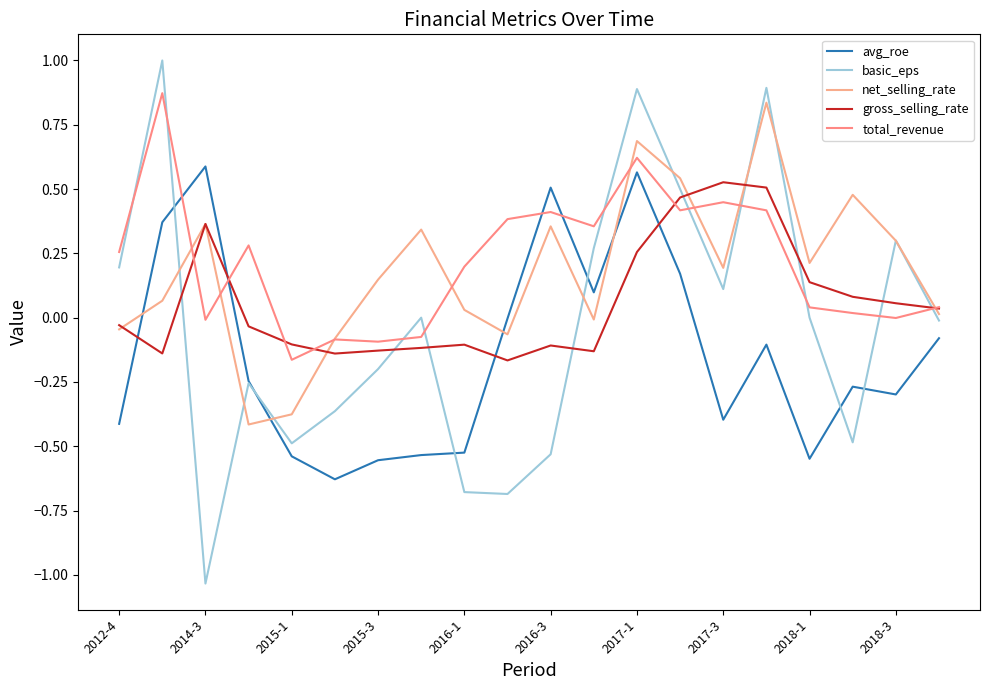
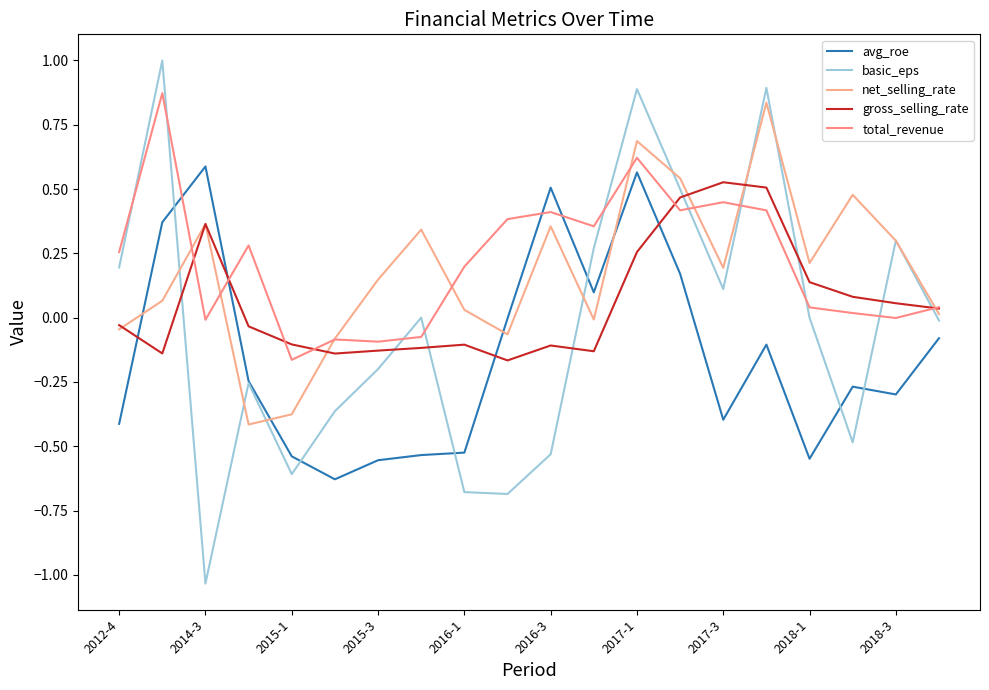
basic_eps, 2015-1: -0.49 -> -0.61
